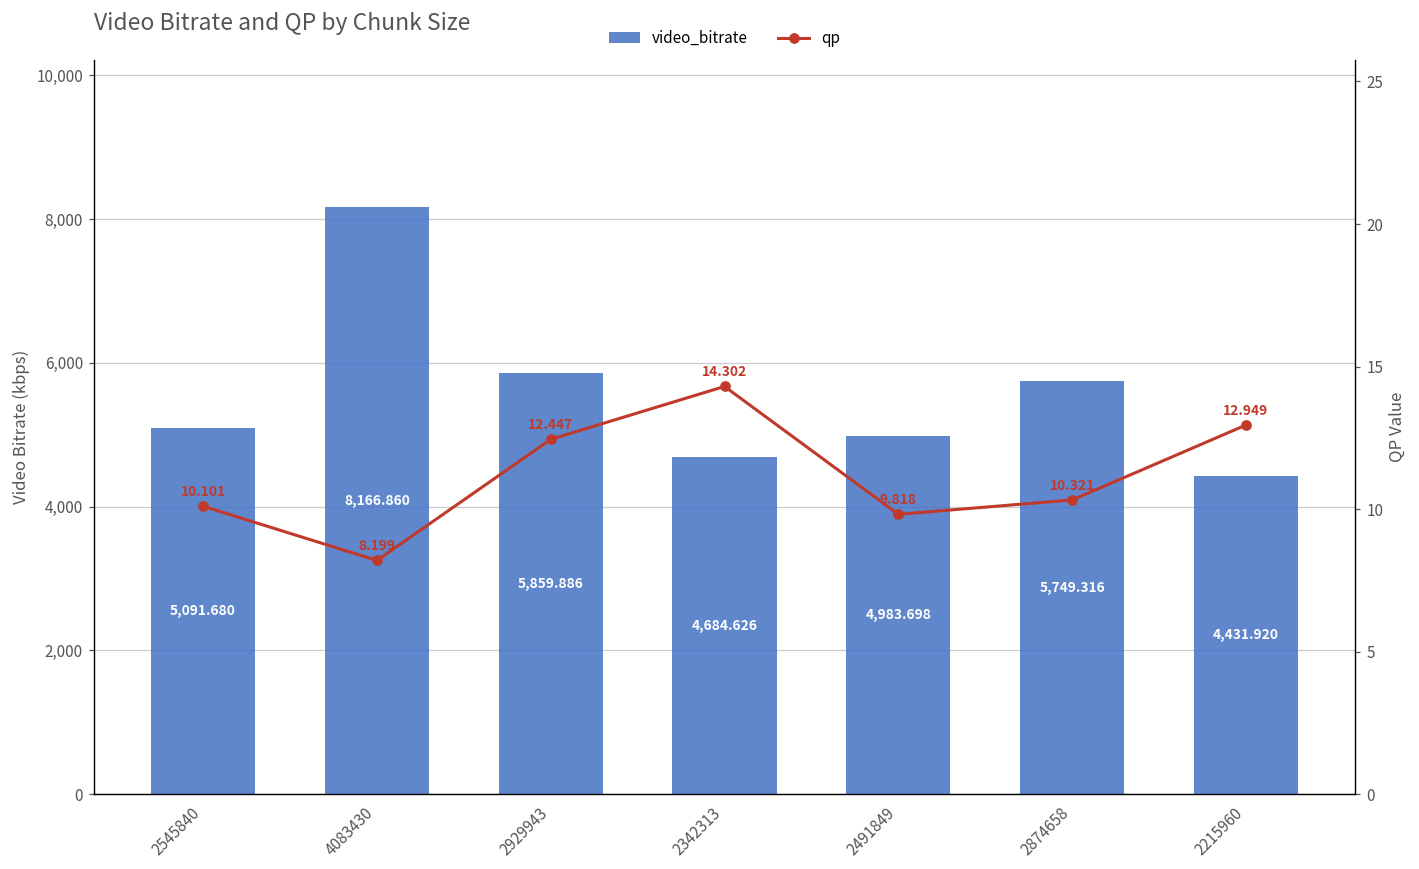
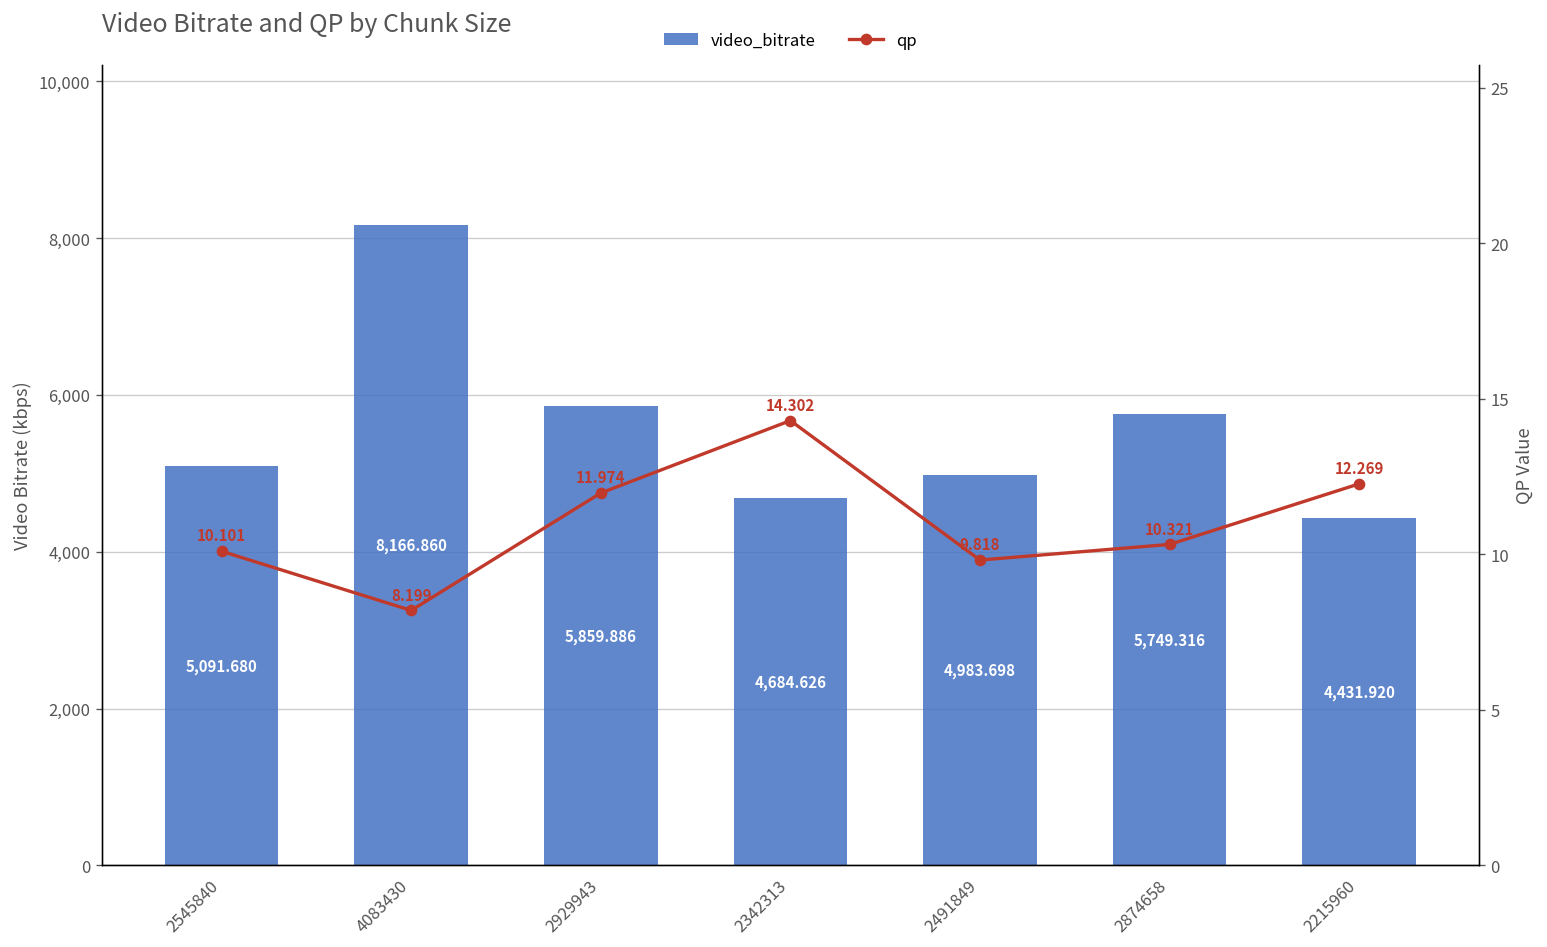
qp, 2929943: 12.447 -> 11.974
qp, 2215960: 12.949 -> 12.269
